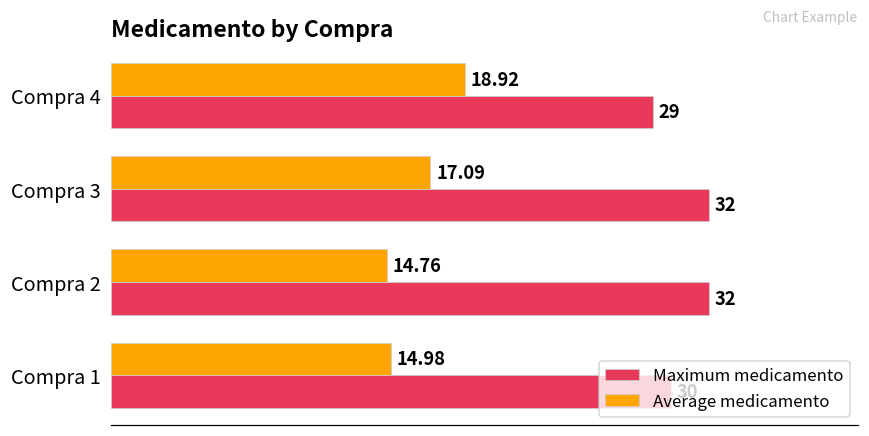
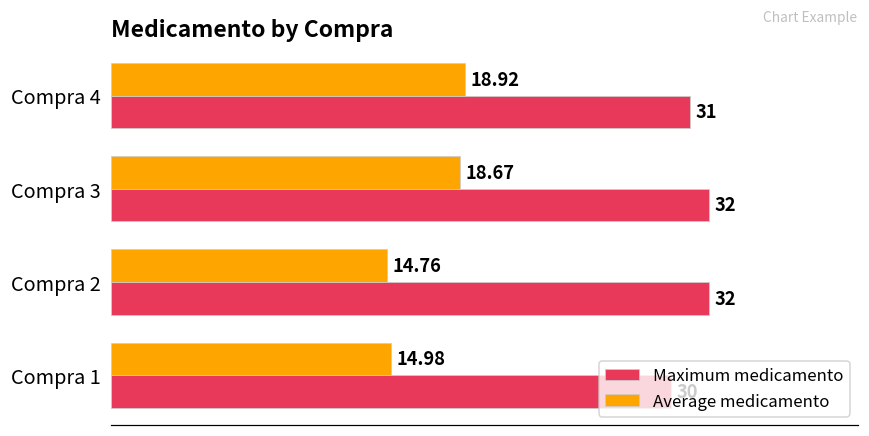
Maximum medicamento, Compra 4: 29 -> 31
Average medicamento, Compra 3: 17.09 -> 18.67
